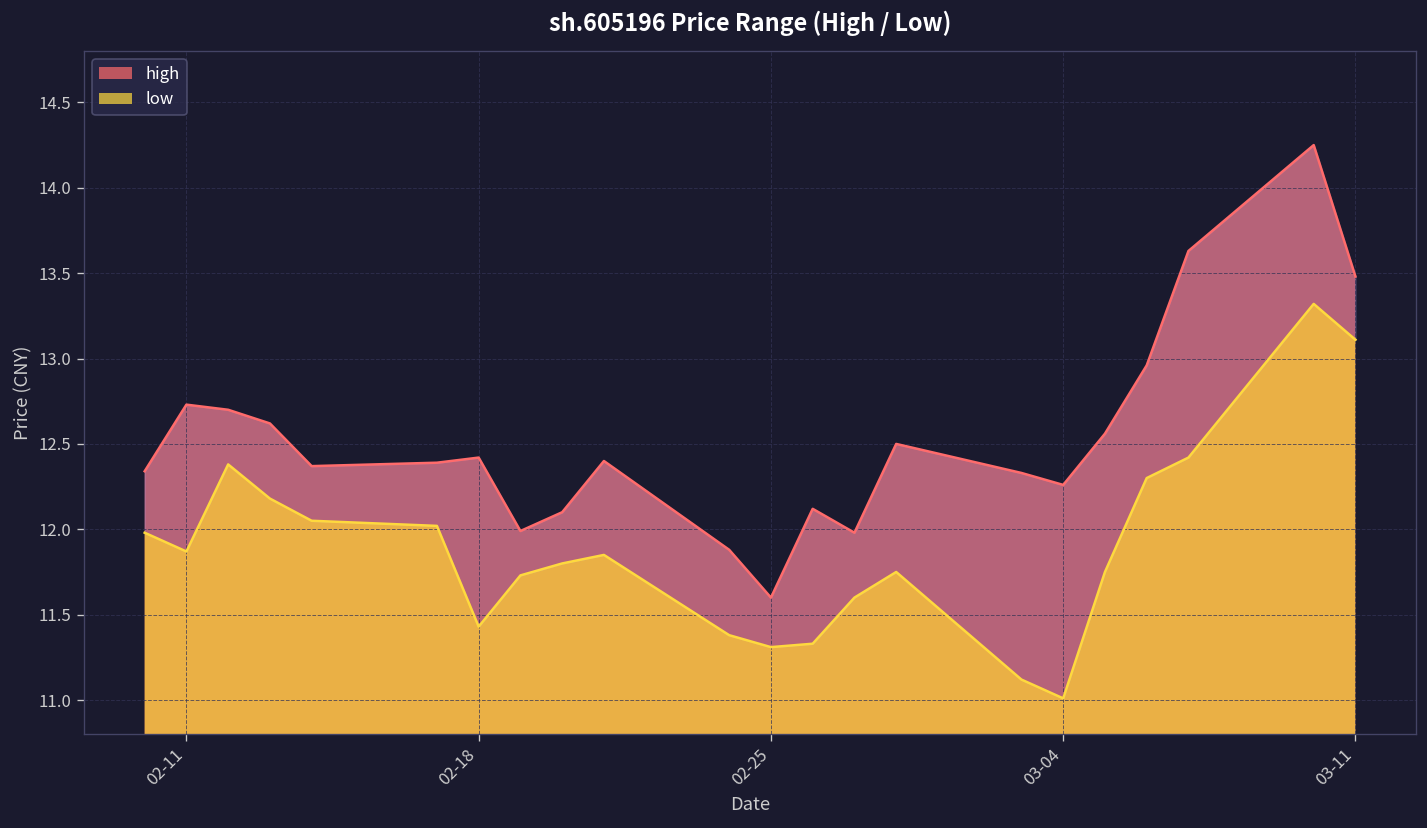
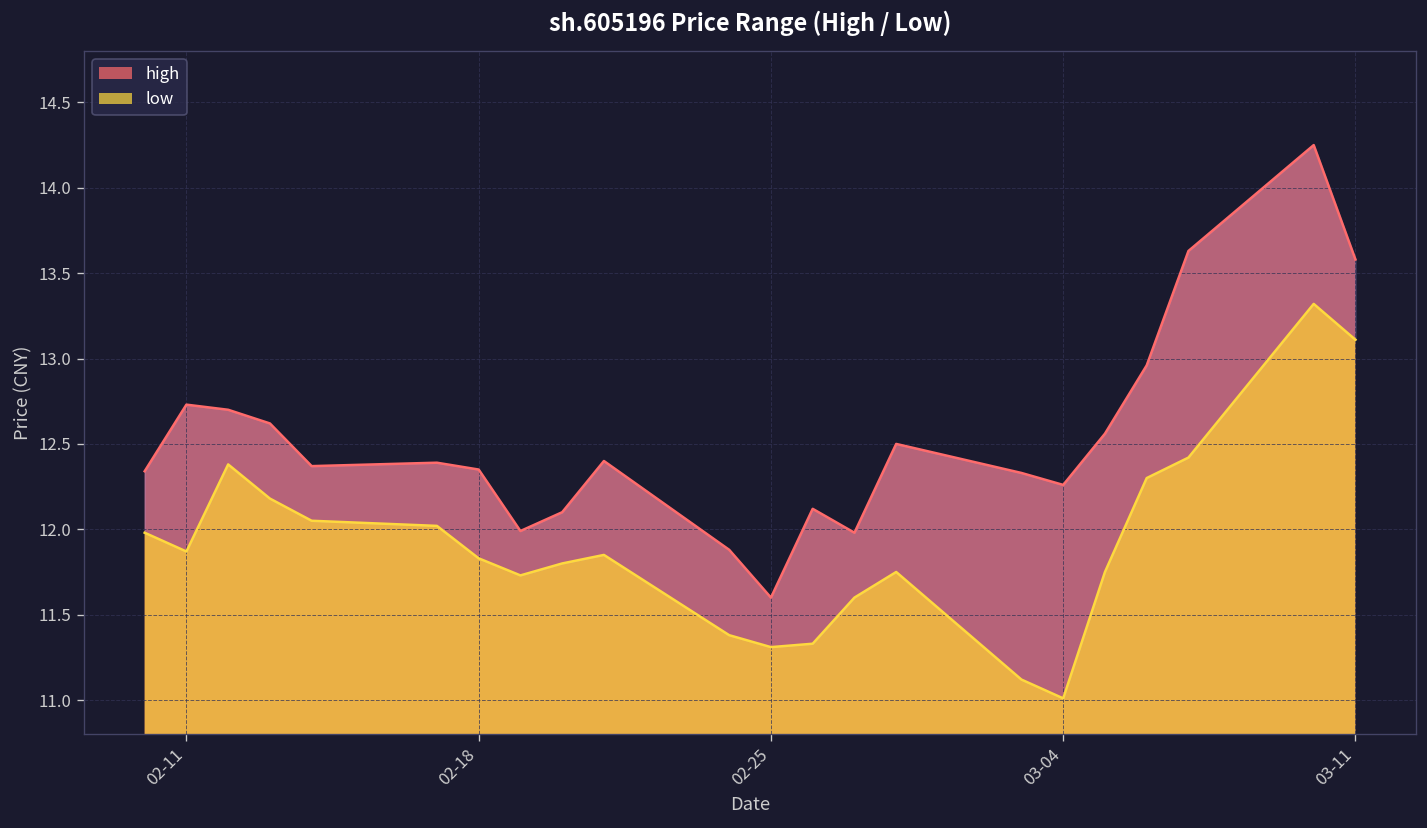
high, 02-18: 12.42 -> 12.35
low, 02-18: 11.43 -> 11.83
high, 03-11: 13.48 -> 13.58
